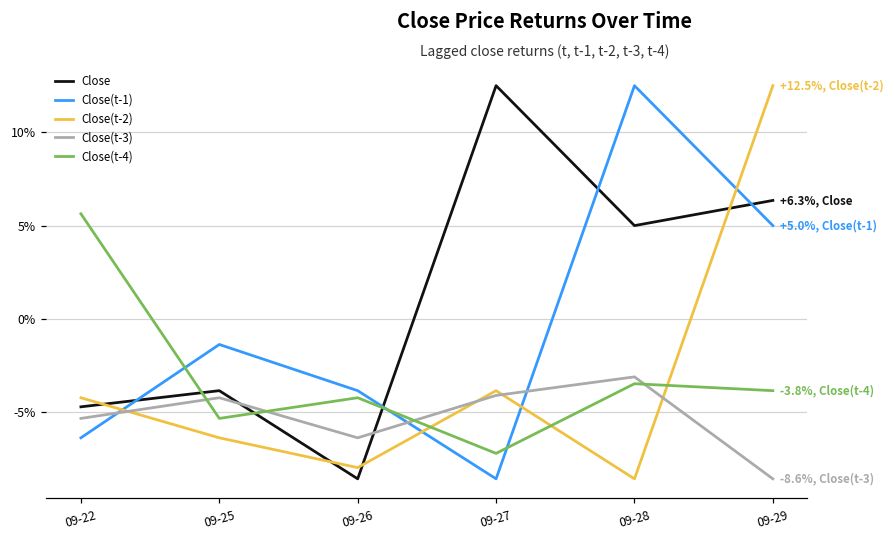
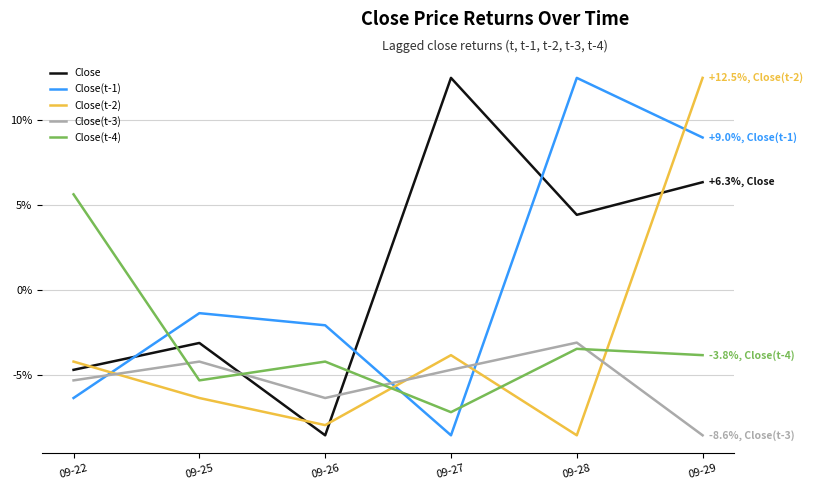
Close, 09-25: -3.8% -> -3.1%
Close(t-1), 09-26: -3.8% -> -2.1%
Close(t-3), 09-27: -4.1% -> -4.7%
Close, 09-28: 5.0% -> 4.4%
Close(t-1), 09-29: +5.0%, -> +9.0%,
